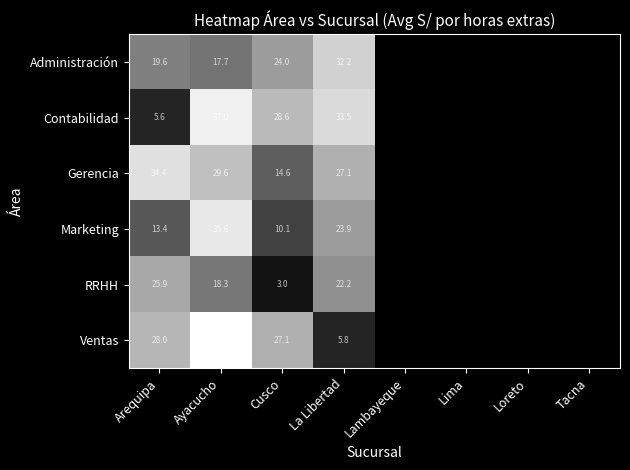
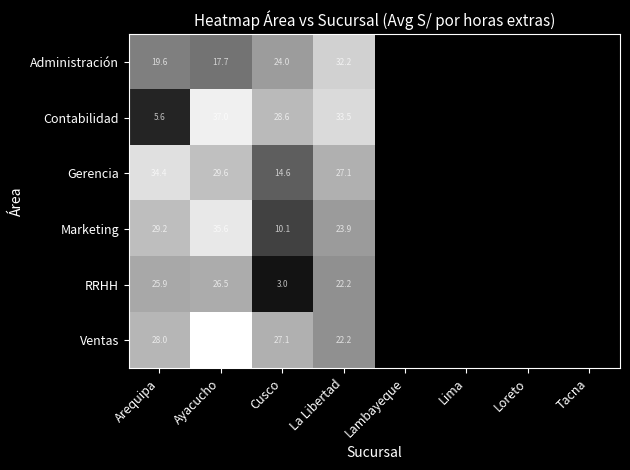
Marketing, Arequipa: 13.4 -> 29.2
RRHH, Ayacucho: 18.3 -> 26.5
Ventas, La Libertad: 5.8 -> 22.2
